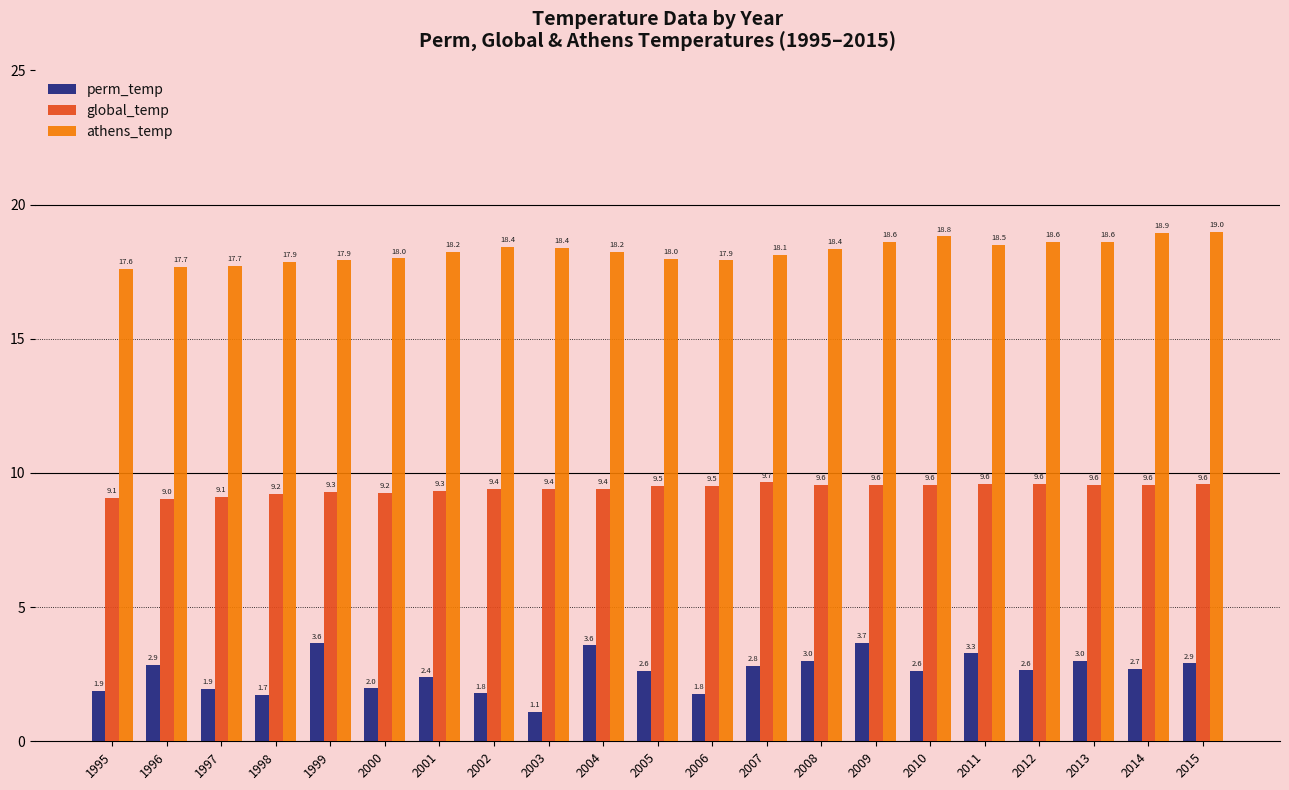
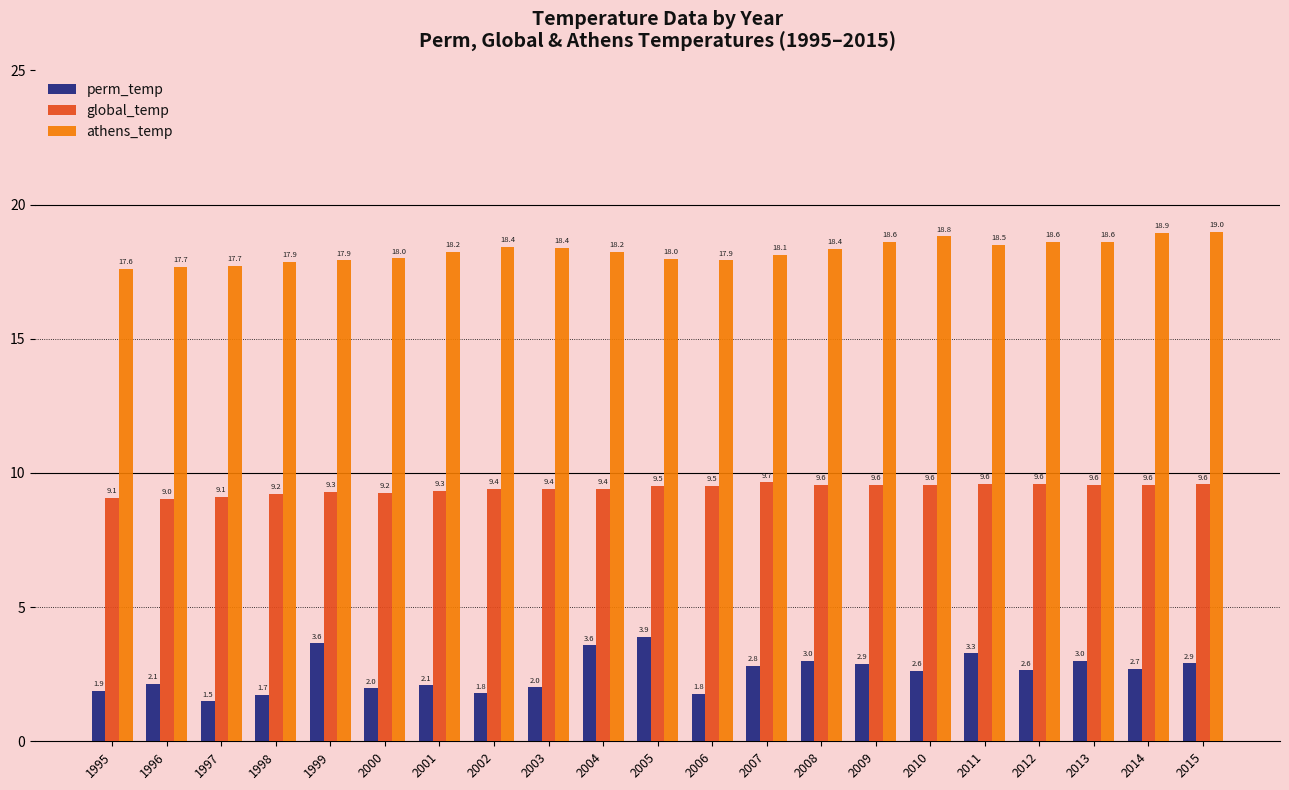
perm_temp, 1996: 2.9 -> 2.1
perm_temp, 1997: 1.9 -> 1.5
perm_temp, 2001: 2.4 -> 2.1
perm_temp, 2003: 1.1 -> 2.0
perm_temp, 2005: 2.6 -> 3.9
perm_temp, 2009: 3.7 -> 2.9
